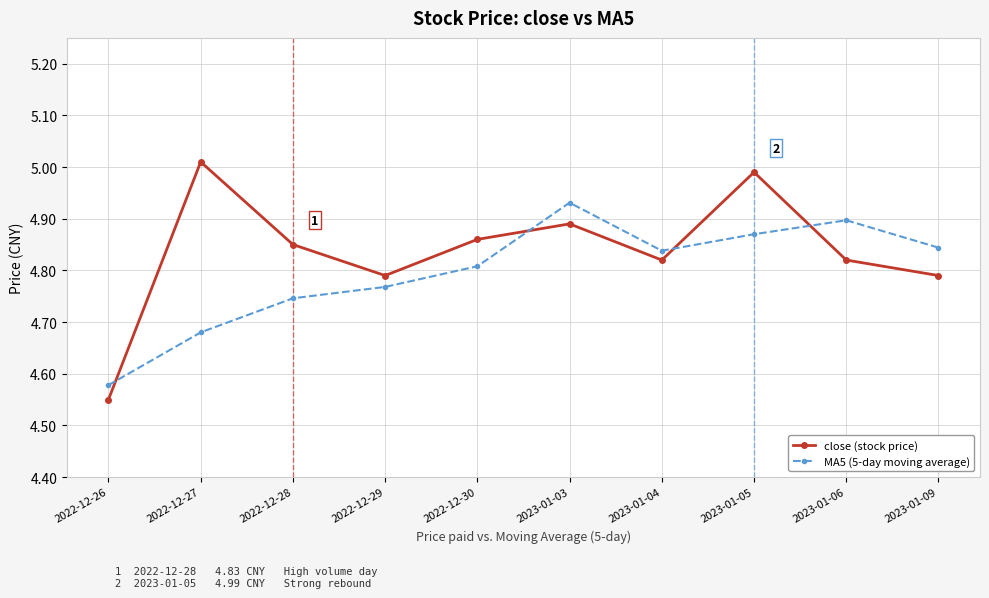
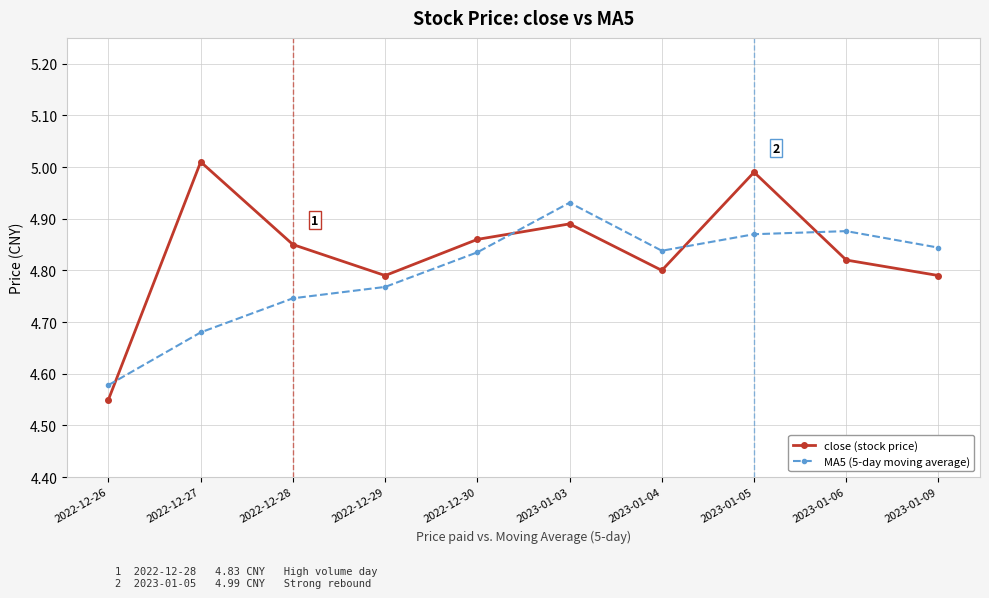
MA5 (5-day moving average), 2022-12-30: 4.81 -> 4.84
close (stock price), 2023-01-04: 4.82 -> 4.80
MA5 (5-day moving average), 2023-01-06: 4.90 -> 4.88
